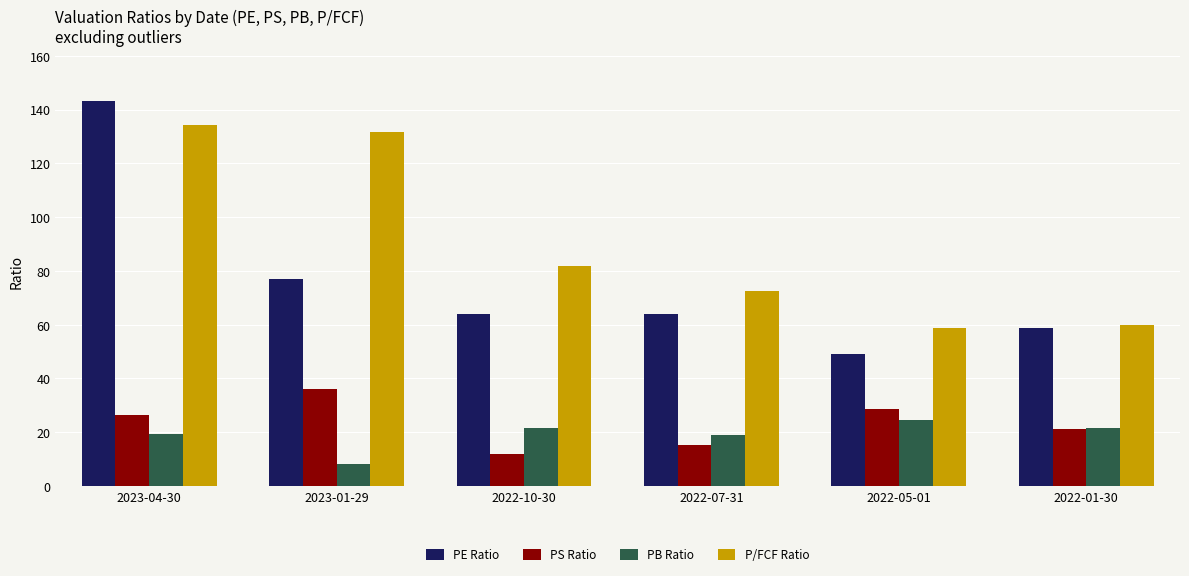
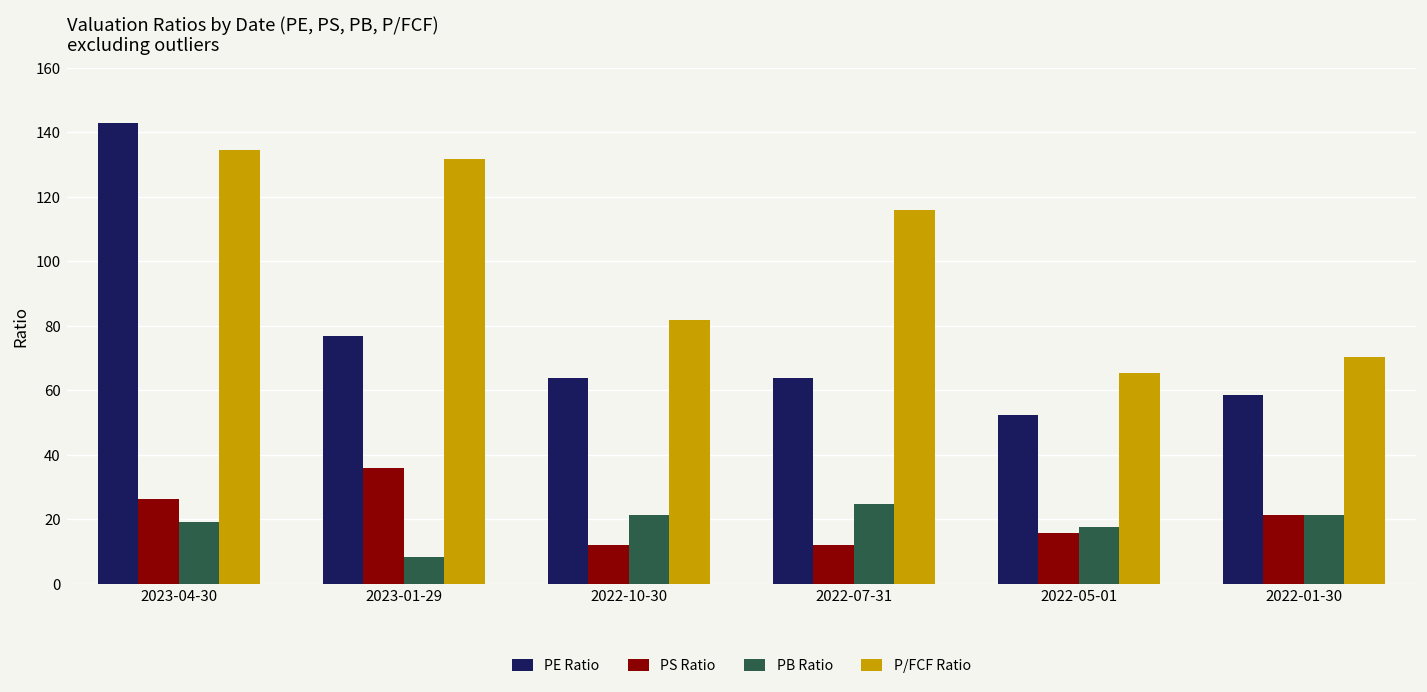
PS Ratio, 2022-07-31: 15 -> 12
PB Ratio, 2022-07-31: 19 -> 25
P/FCF Ratio, 2022-07-31: 72 -> 116
PE Ratio, 2022-05-01: 49 -> 52
PS Ratio, 2022-05-01: 28 -> 16
PB Ratio, 2022-05-01: 25 -> 18
P/FCF Ratio, 2022-05-01: 59 -> 65
P/FCF Ratio, 2022-01-30: 60 -> 70
